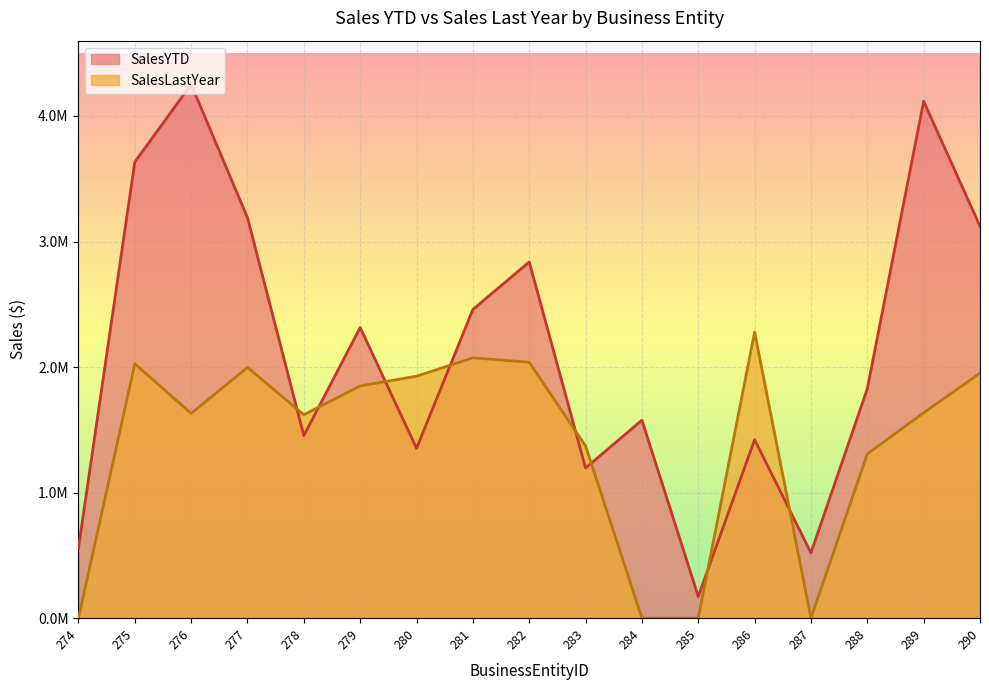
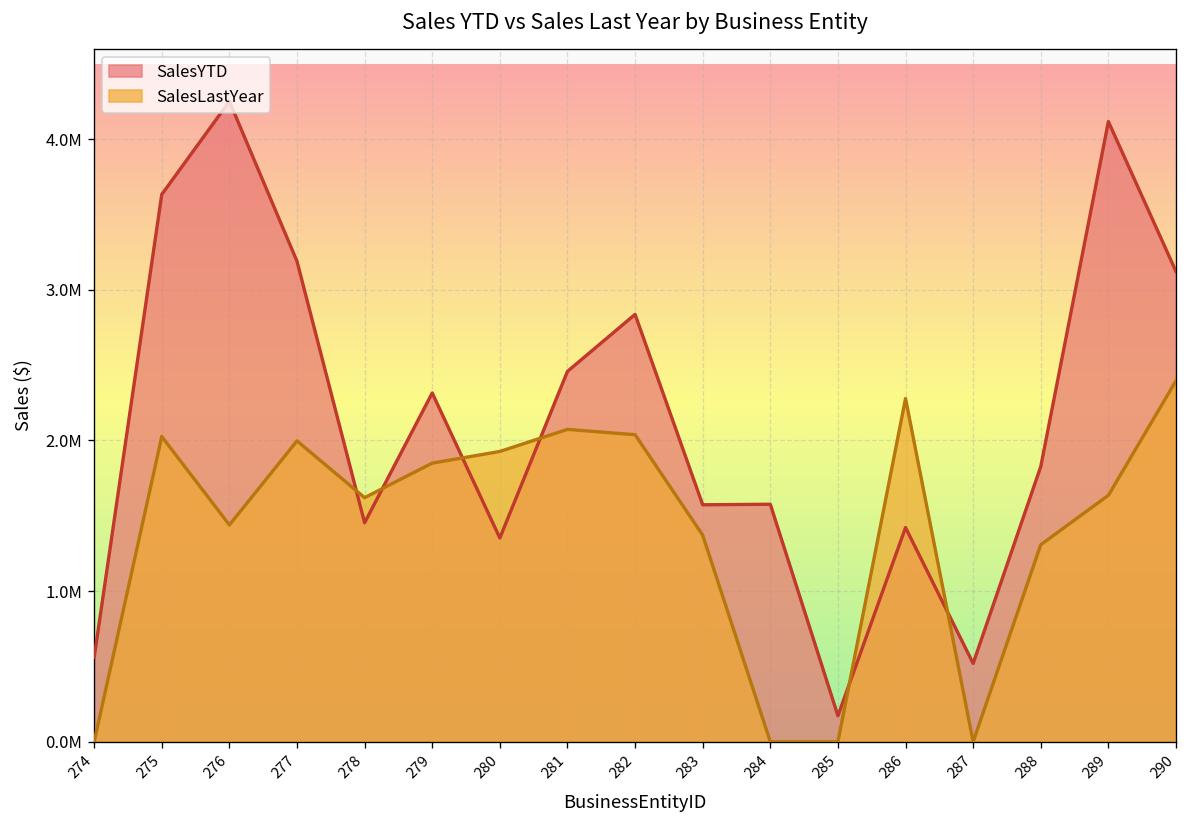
SalesLastYear, 276: 1630000 -> 1440000
SalesYTD, 283: 1200000 -> 1570000
SalesLastYear, 290: 1950000 -> 2400000
